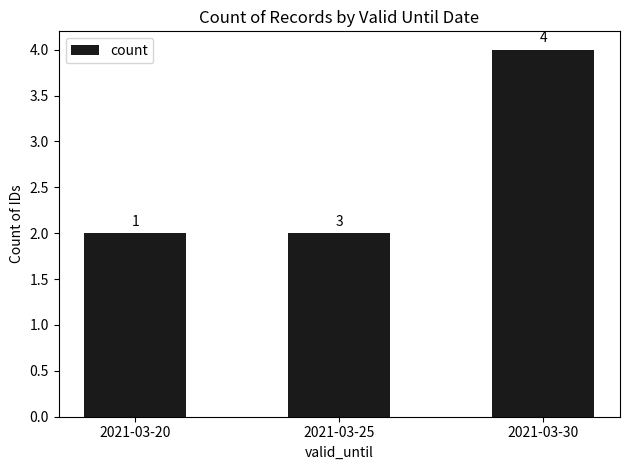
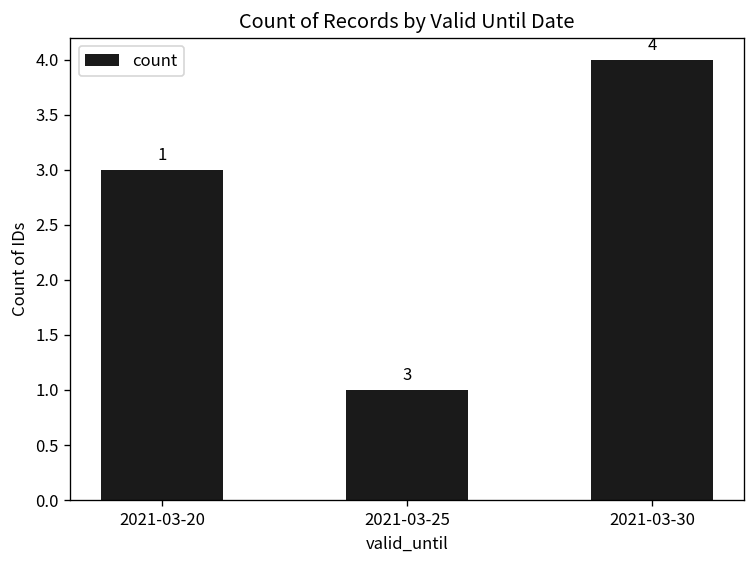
2021-03-20: 2 -> 3
2021-03-25: 2 -> 1
